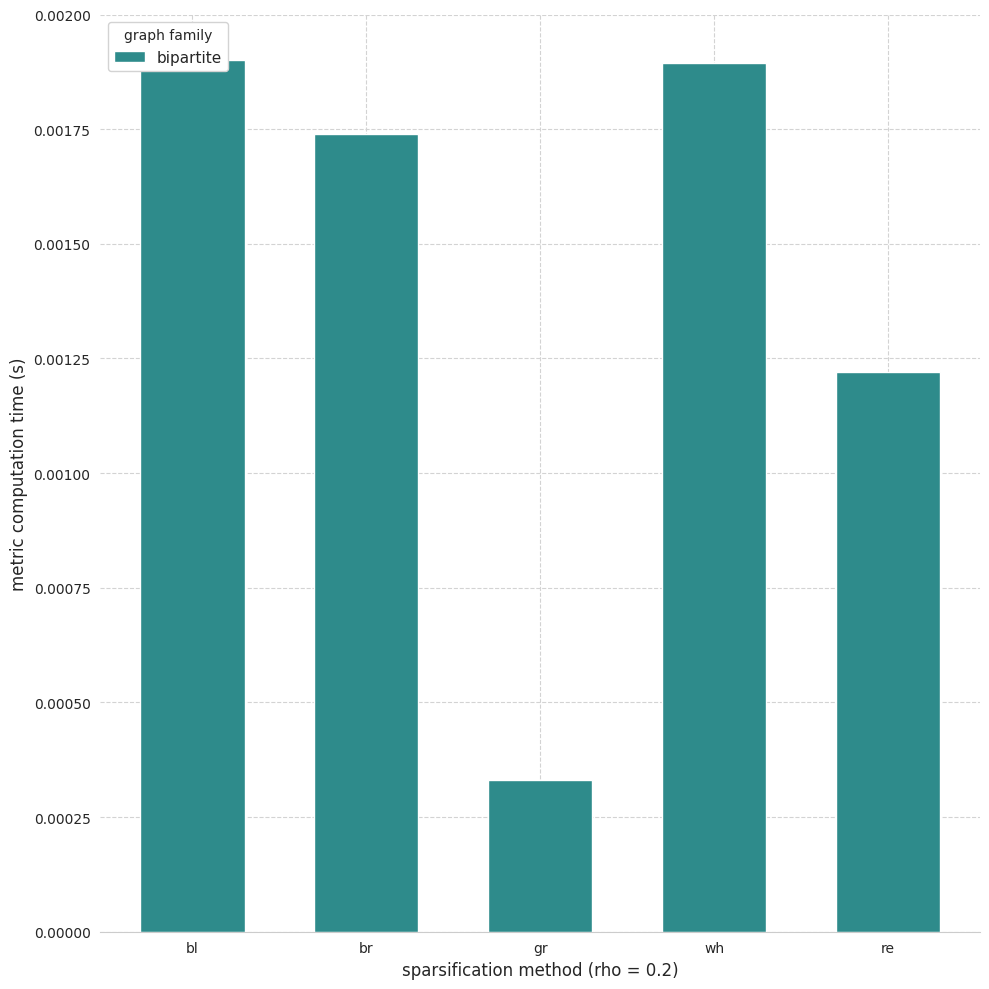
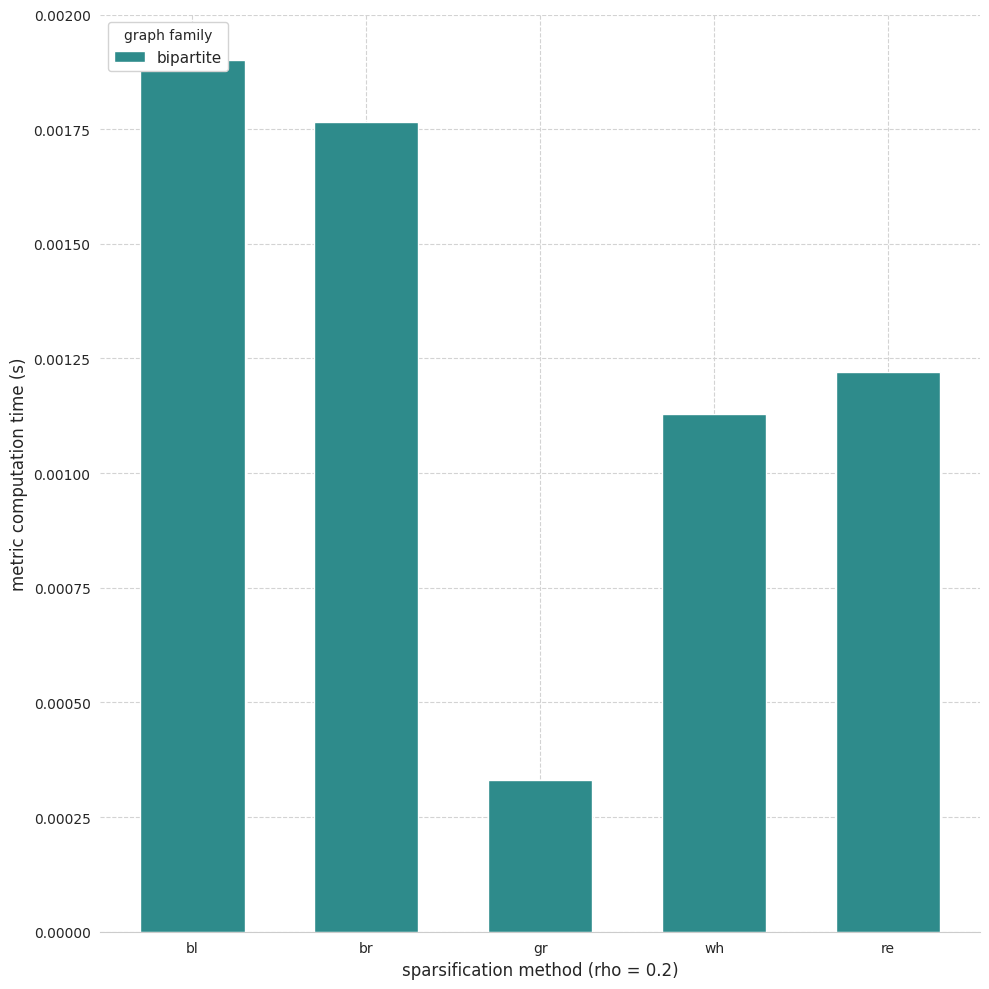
br: 0.00174 -> 0.00176
wh: 0.00189 -> 0.00113
